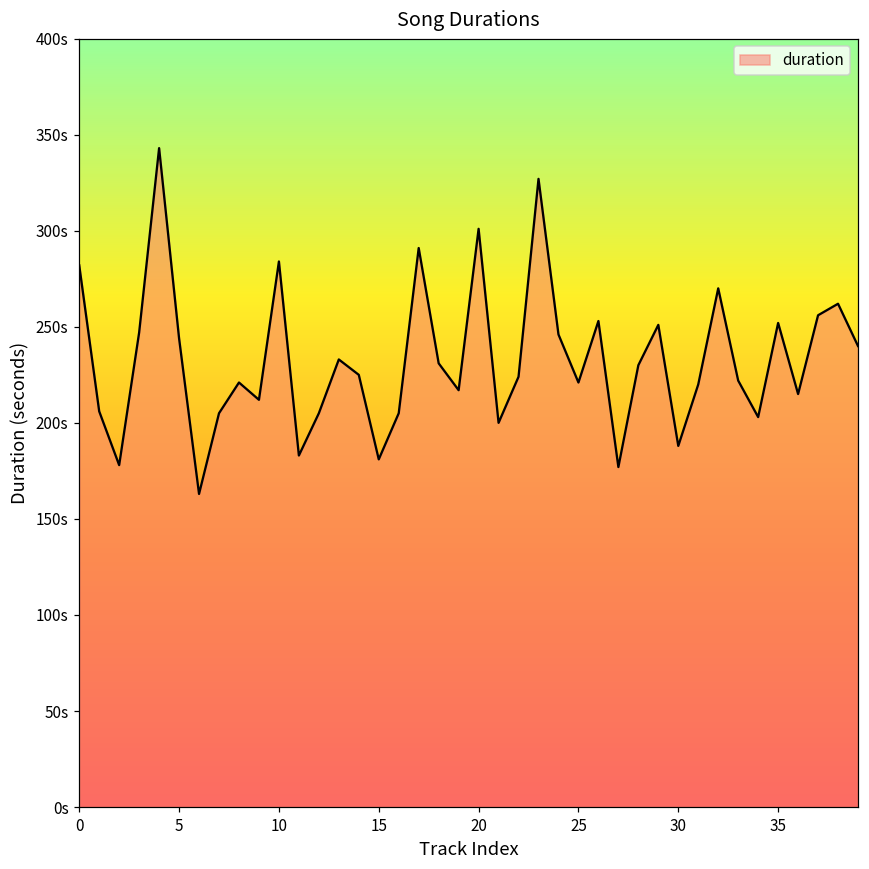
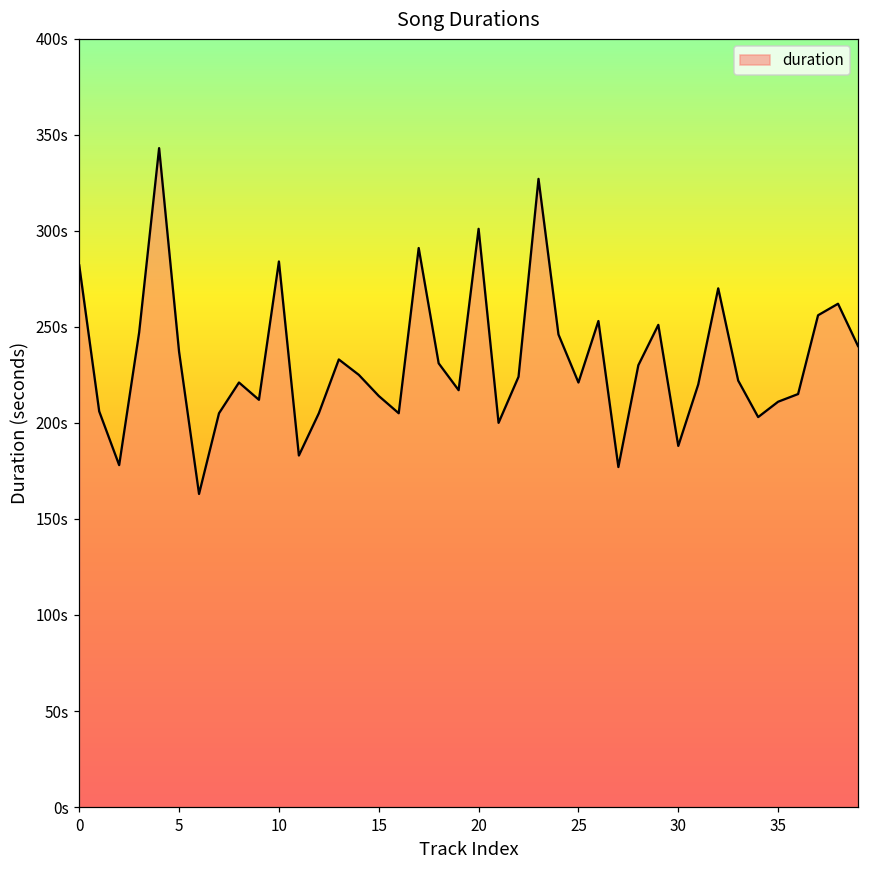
5: 244s -> 237s
15: 181s -> 214s
35: 252s -> 211s
